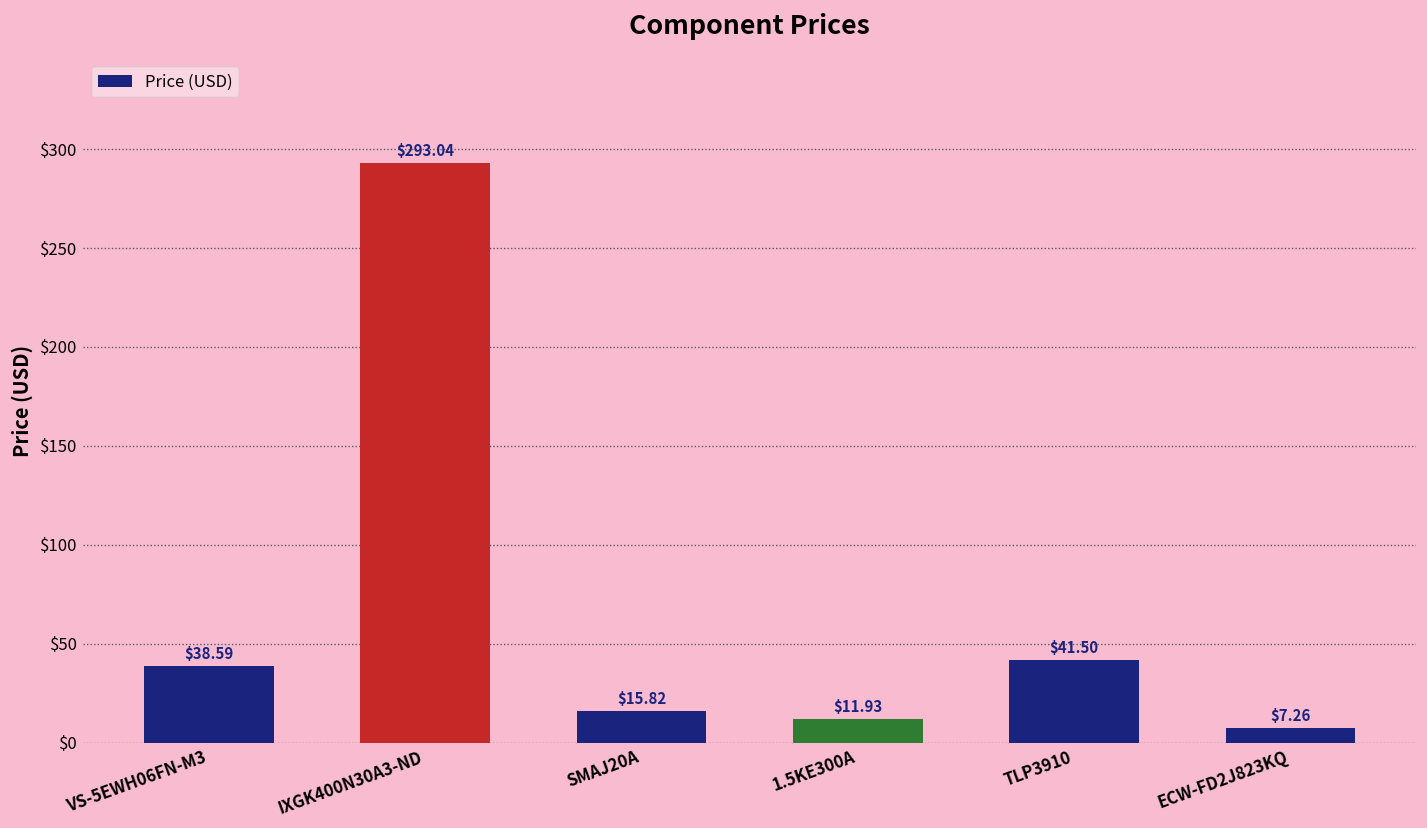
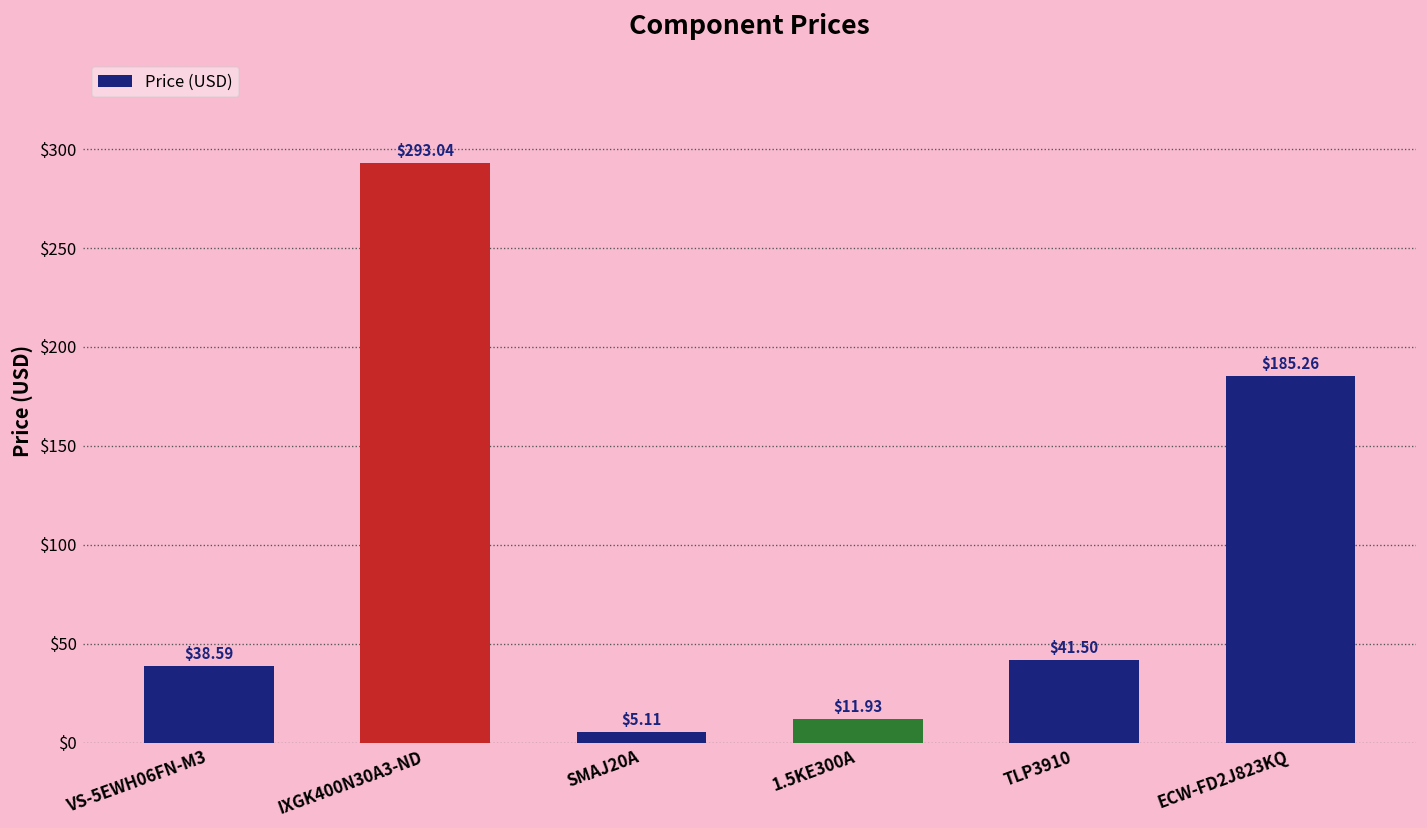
SMAJ20A: $15.82 -> $5.11
ECW-FD2J823KQ: $7.26 -> $185.26
